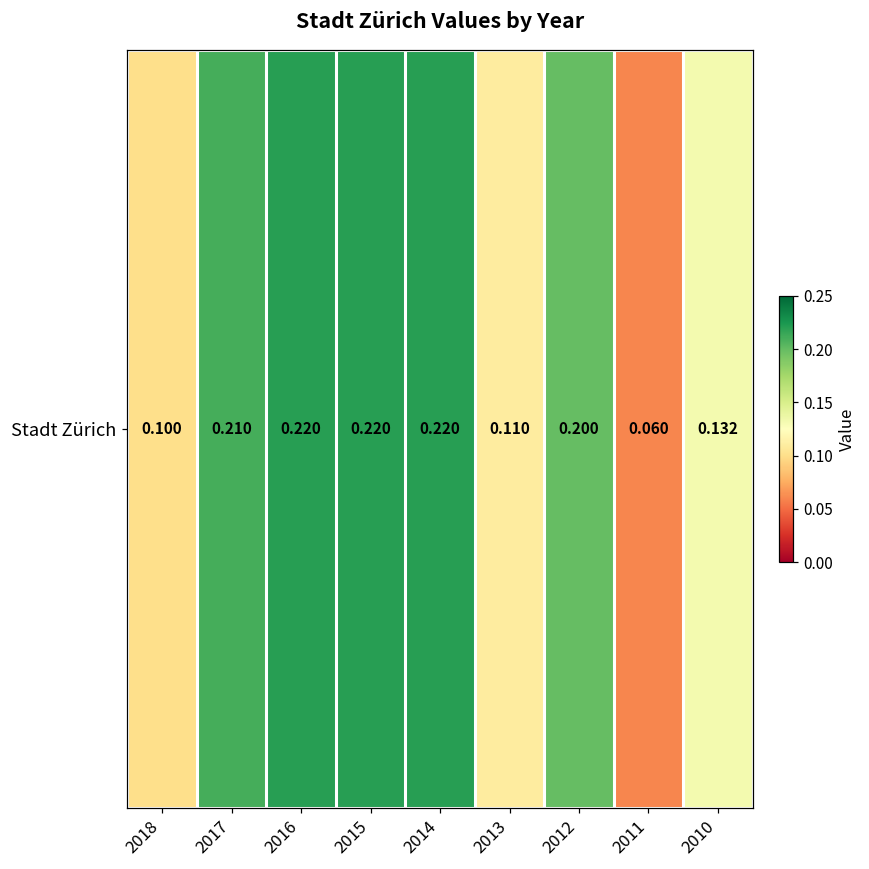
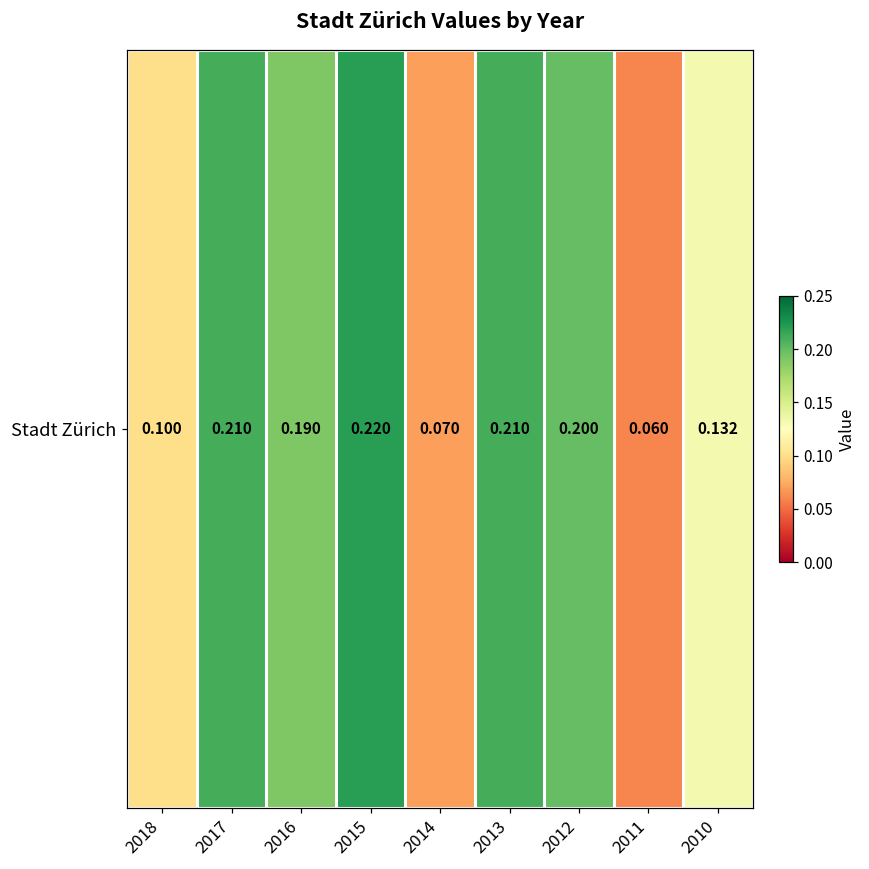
Stadt Zürich, 2016: 0.220 -> 0.190
Stadt Zürich, 2014: 0.220 -> 0.070
Stadt Zürich, 2013: 0.110 -> 0.210
